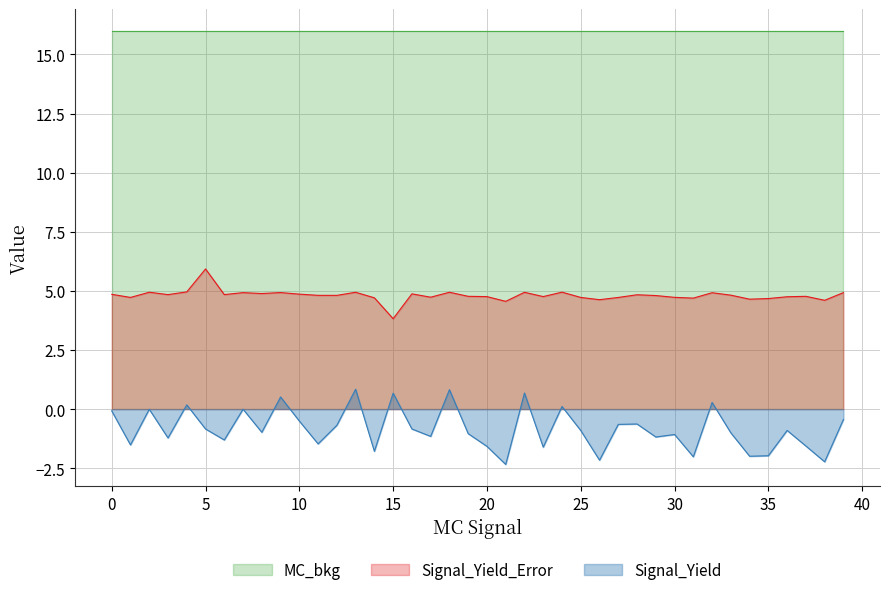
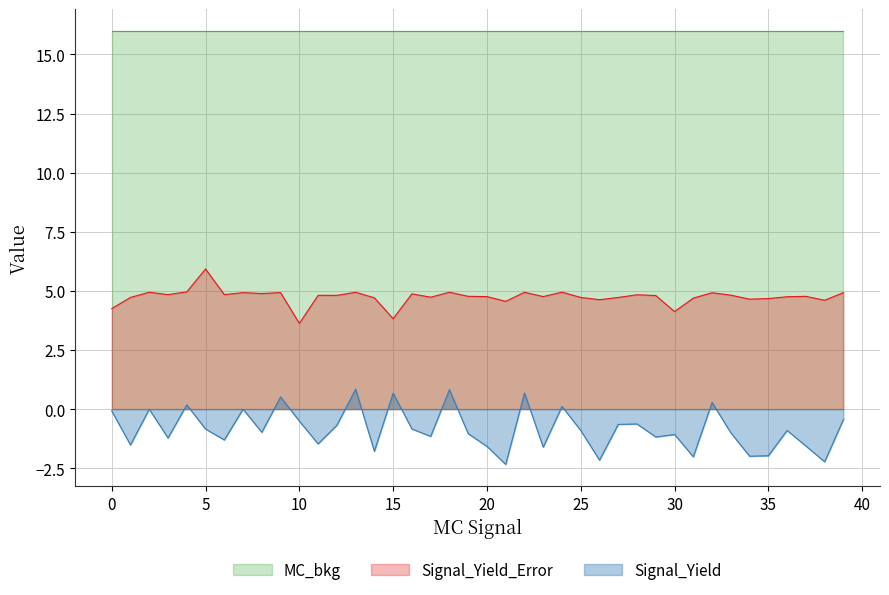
Signal_Yield_Error, 0: 4.9 -> 4.3
Signal_Yield_Error, 10: 4.9 -> 3.6
Signal_Yield_Error, 30: 4.7 -> 4.1
